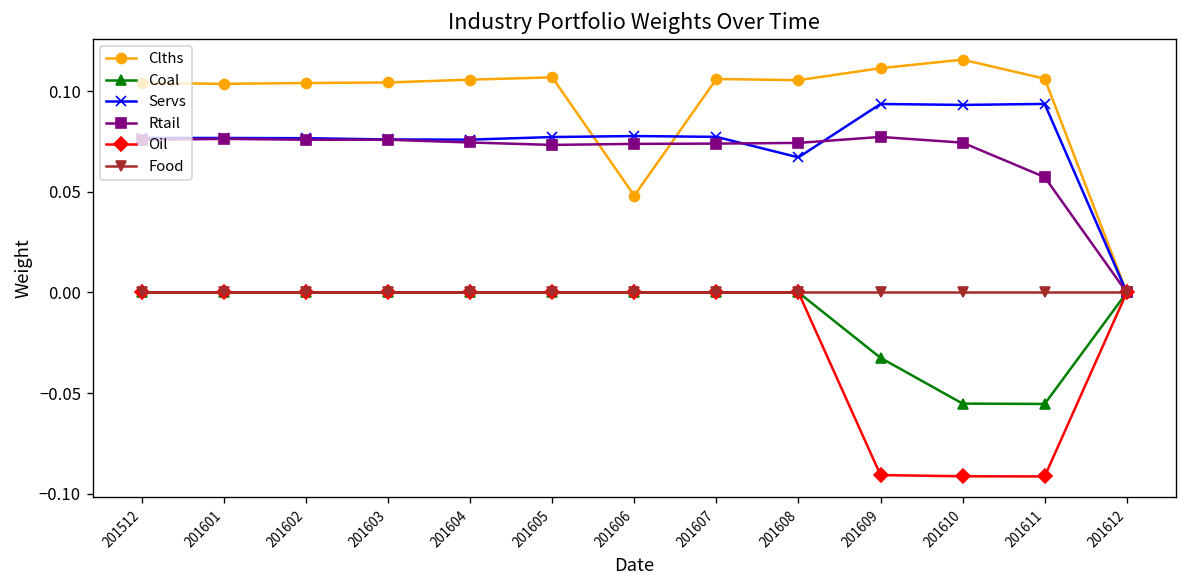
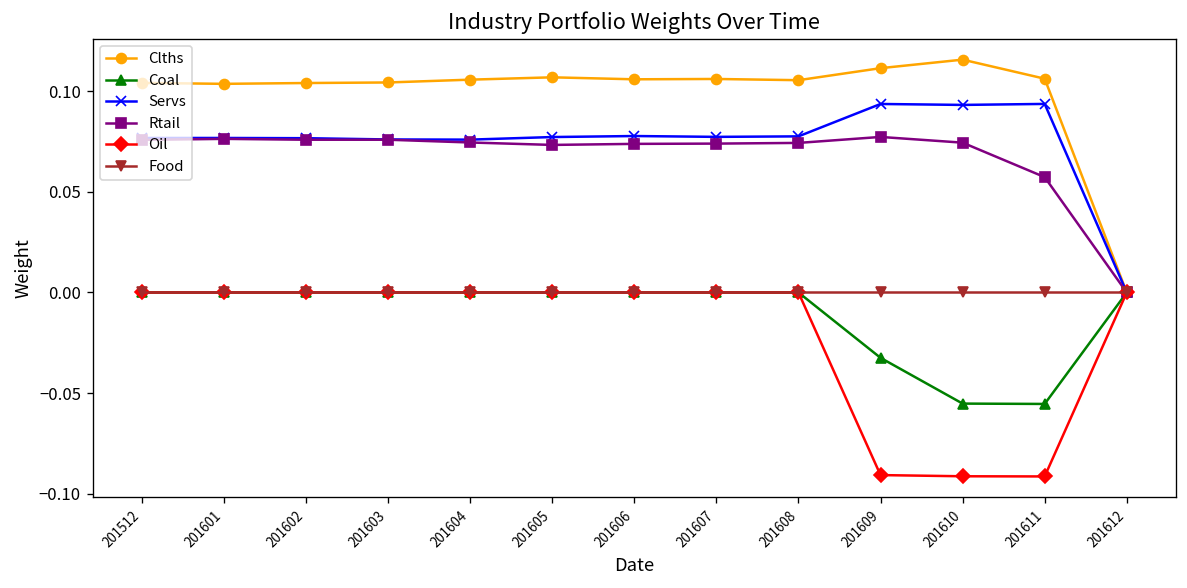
Clths, 201606: 0.048 -> 0.106
Servs, 201608: 0.067 -> 0.078
